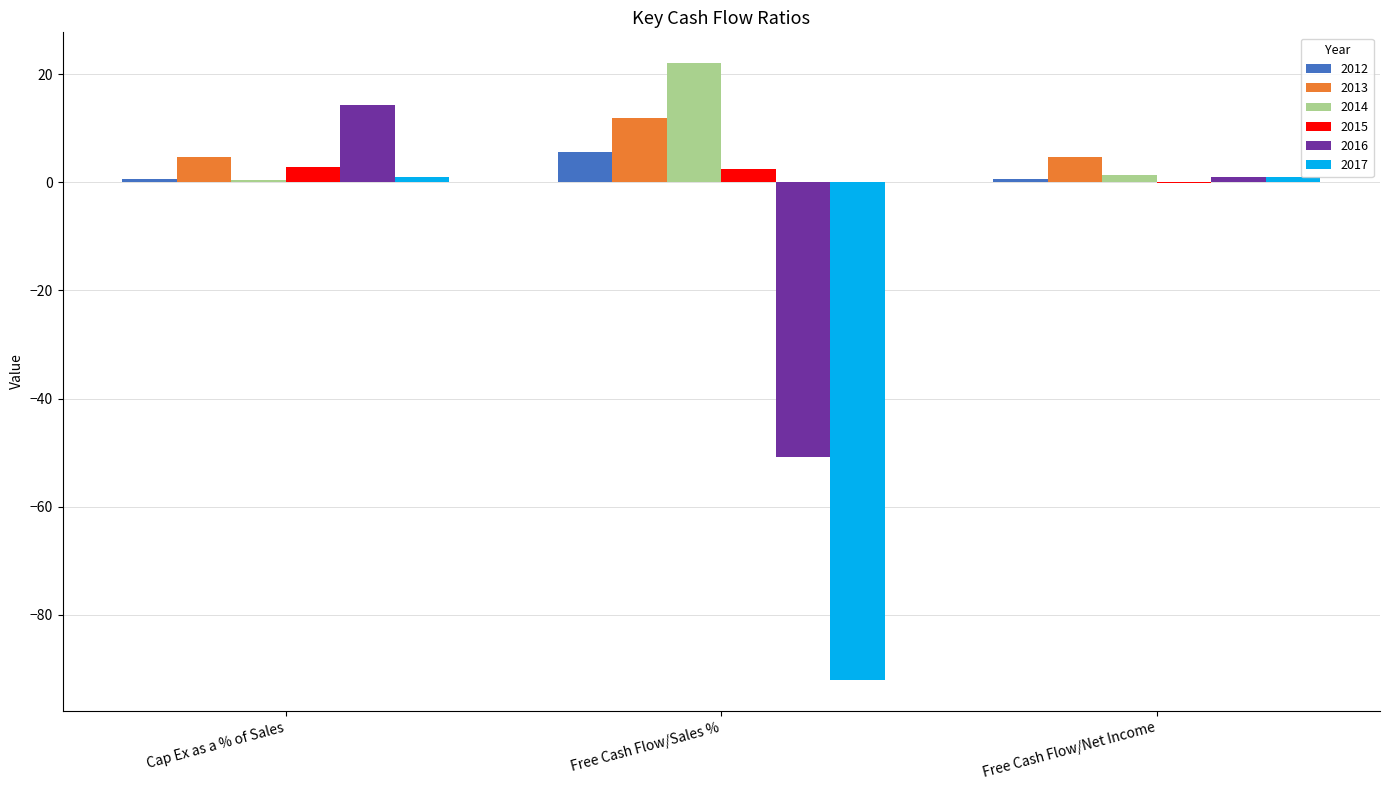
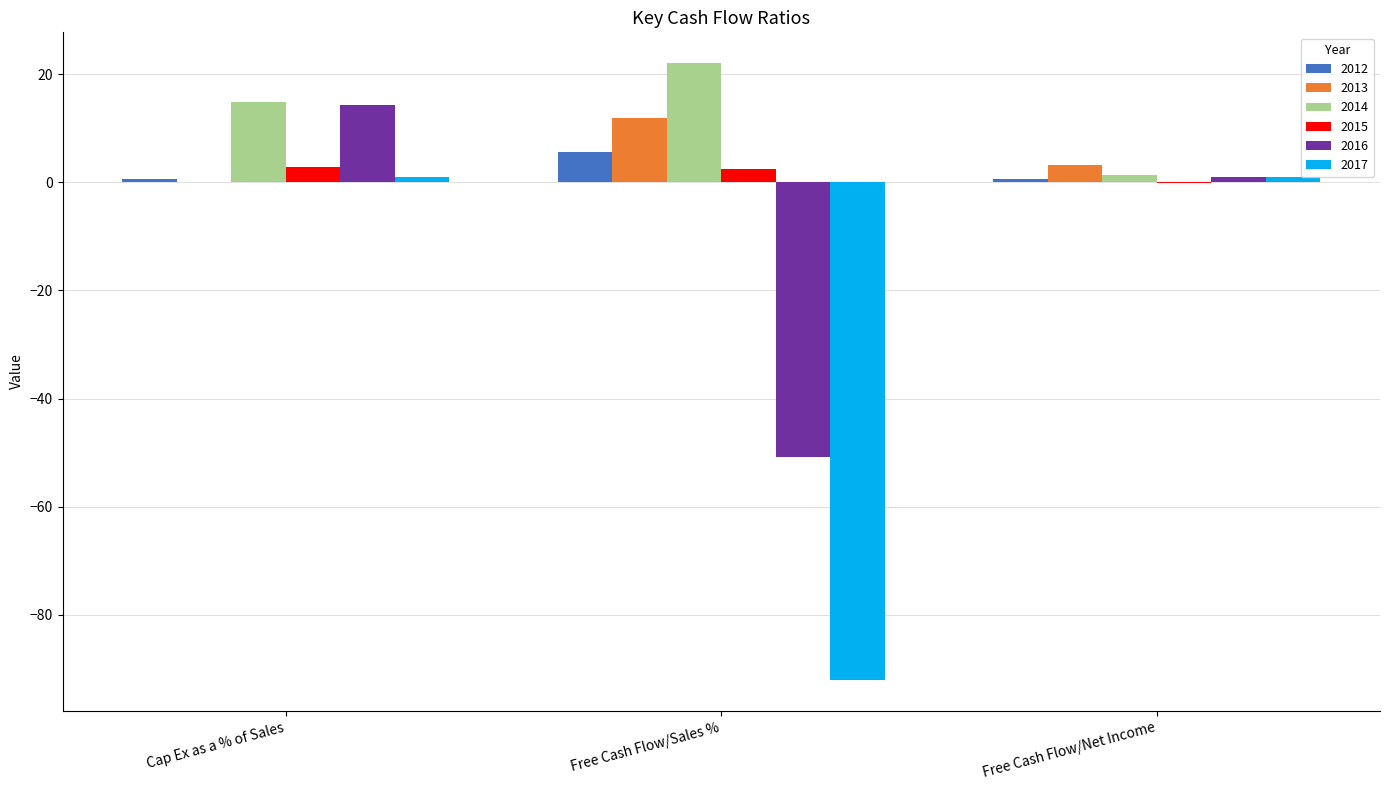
2013, Cap Ex as a % of Sales: 5 -> 0
2014, Cap Ex as a % of Sales: 1 -> 15
2013, Free Cash Flow/Net Income: 5 -> 3
